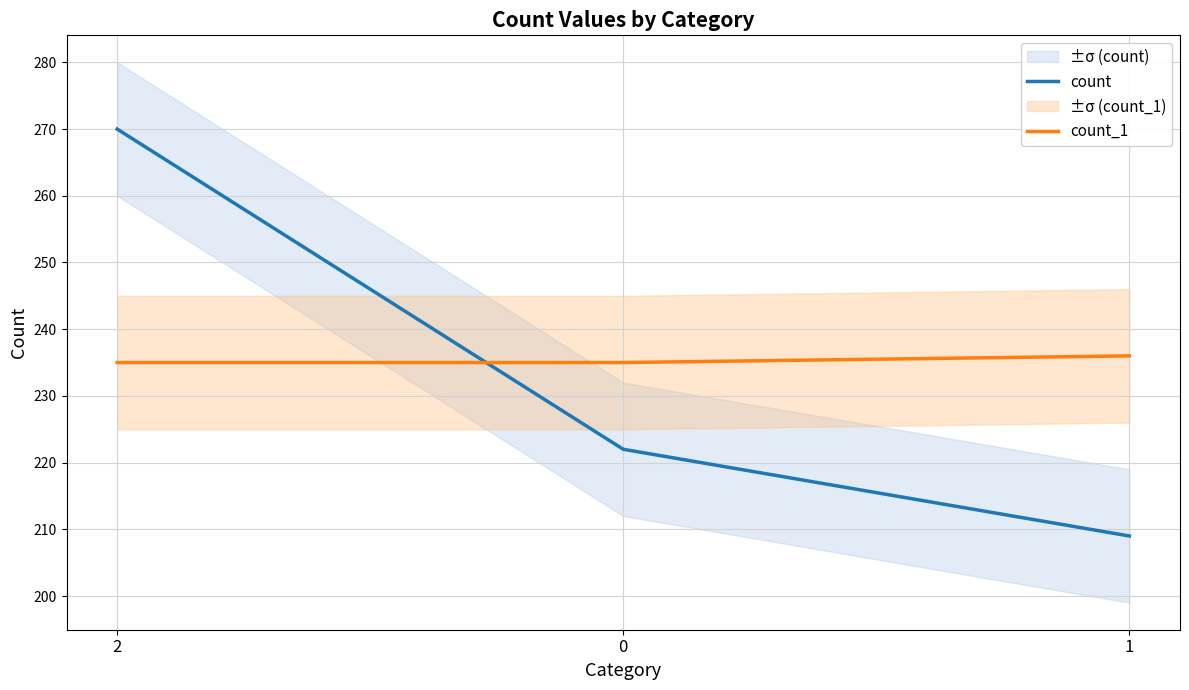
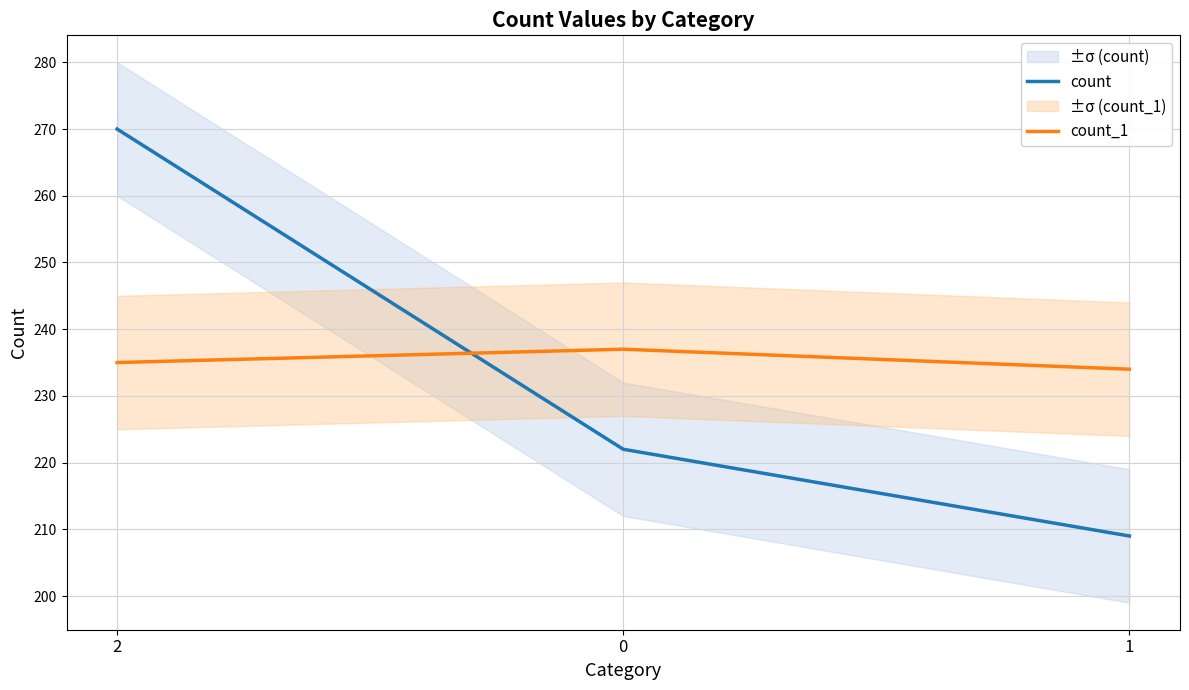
count_1, 0: 235 -> 237
count_1, 1: 236 -> 234
